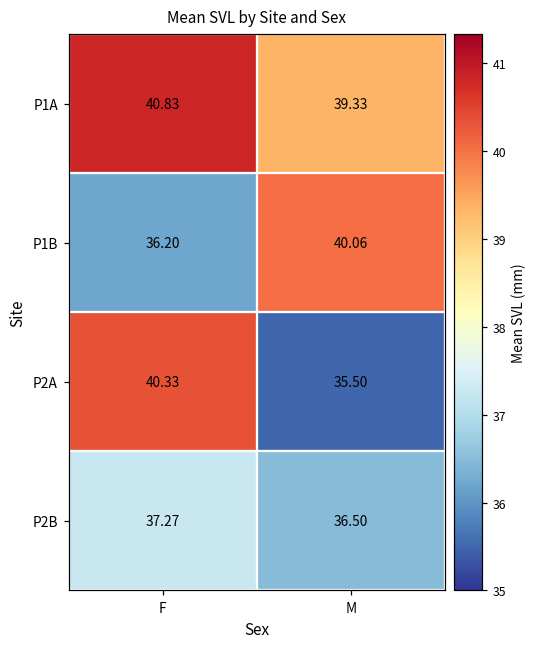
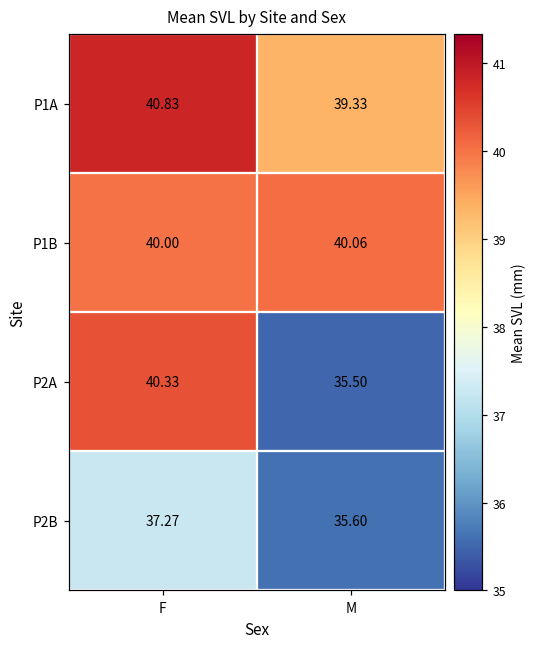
P1B, F: 36.20 -> 40.00
P2B, M: 36.50 -> 35.60
